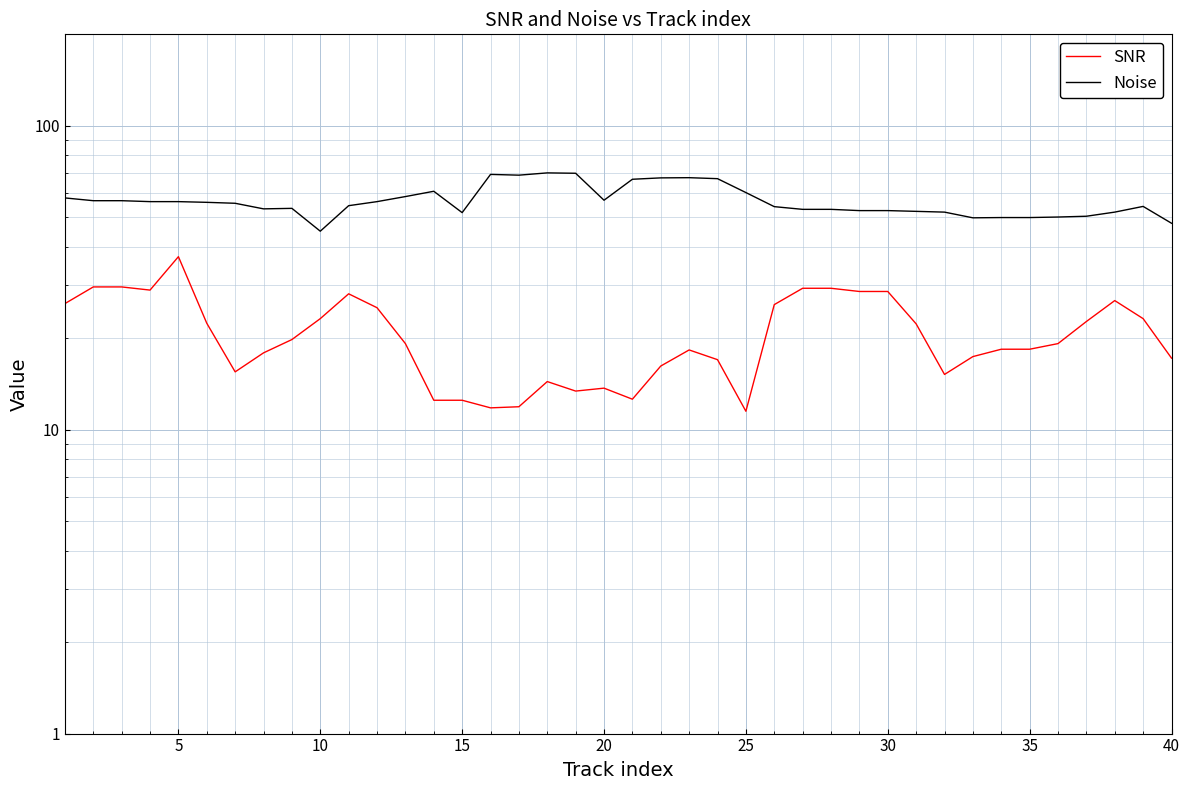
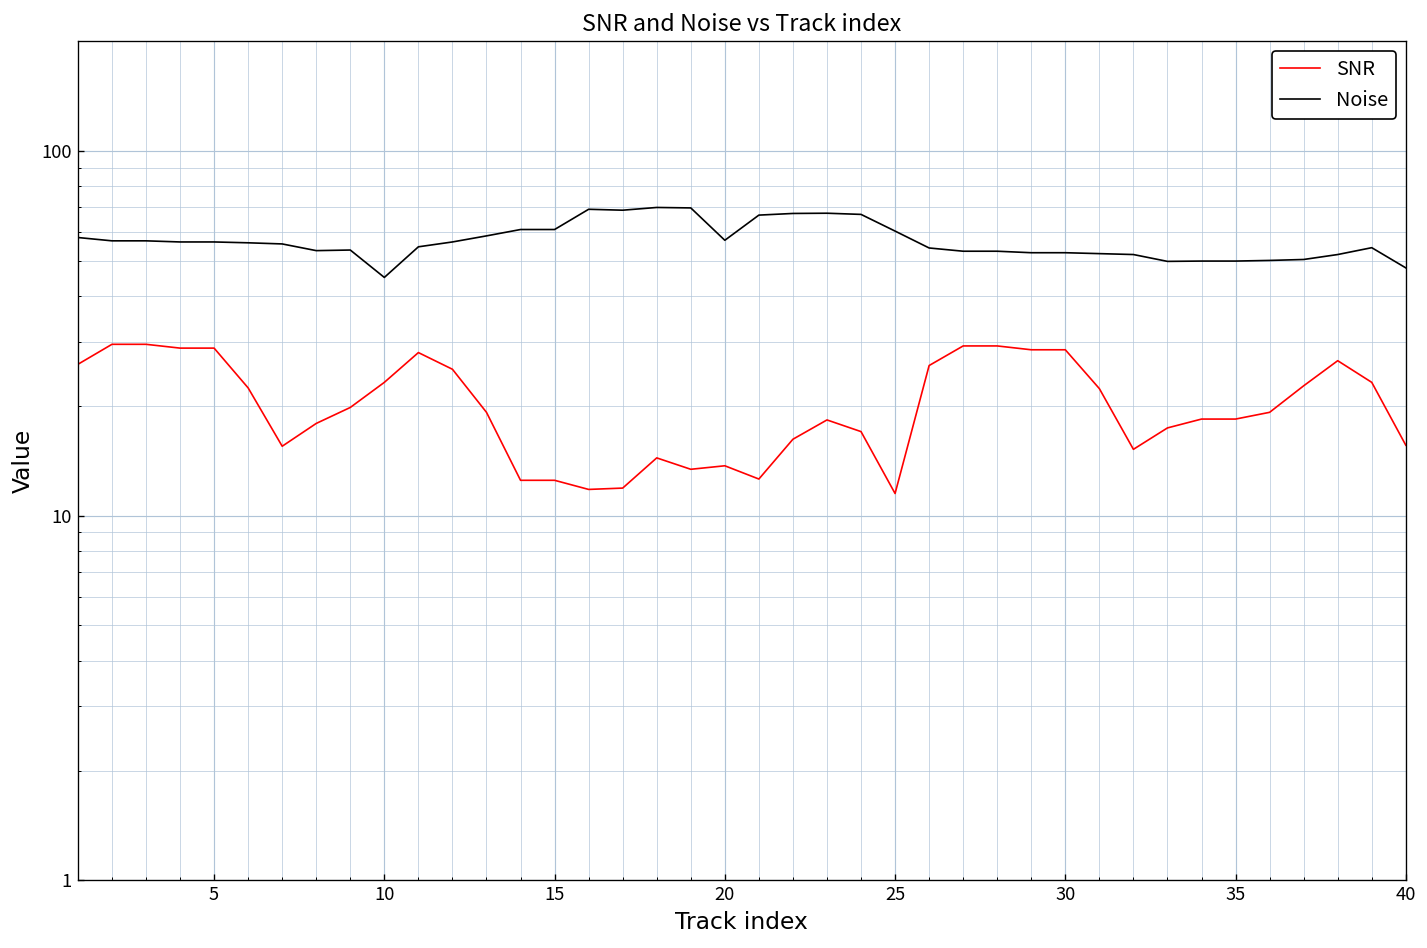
SNR, 5: 37 -> 29
Noise, 15: 52 -> 61
SNR, 40: 17 -> 16
